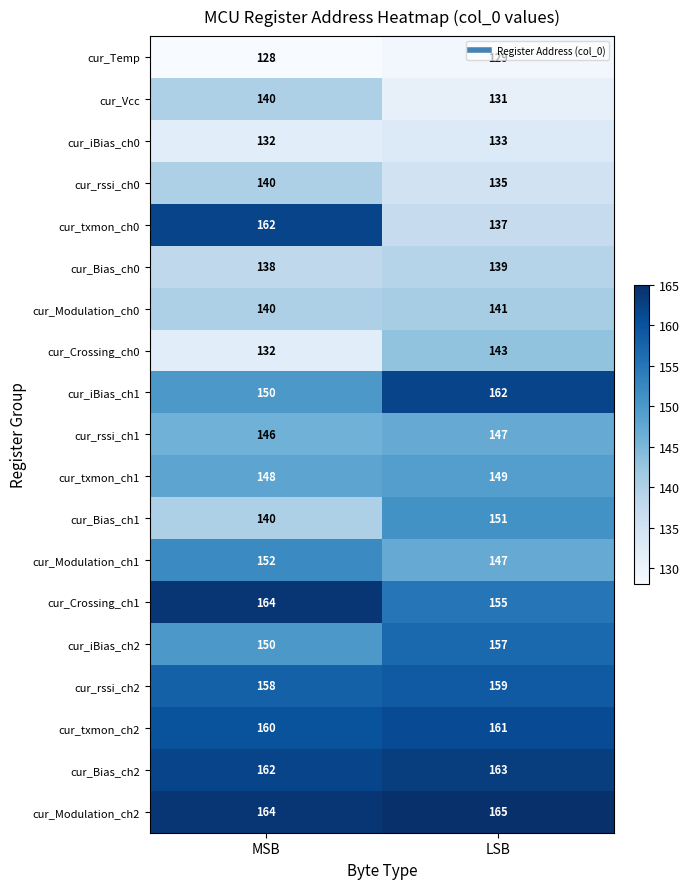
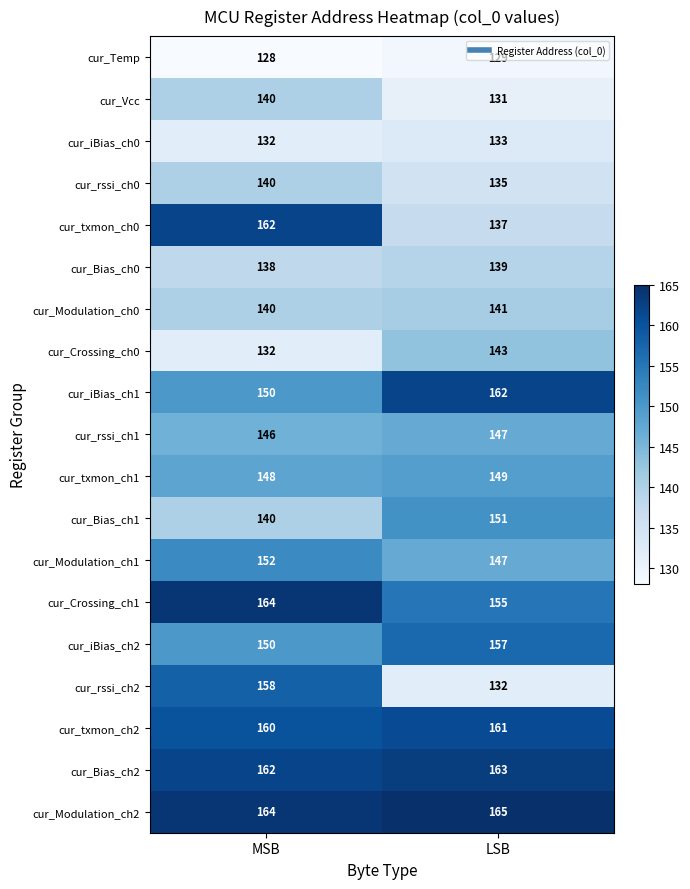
cur_rssi_ch2, LSB: 159 -> 132
